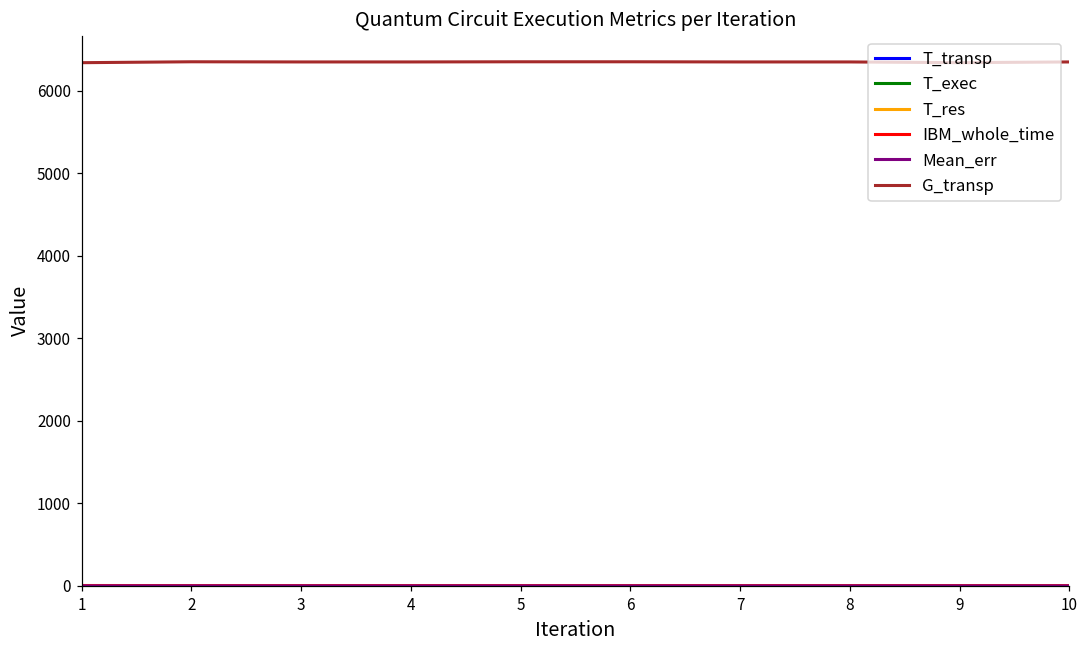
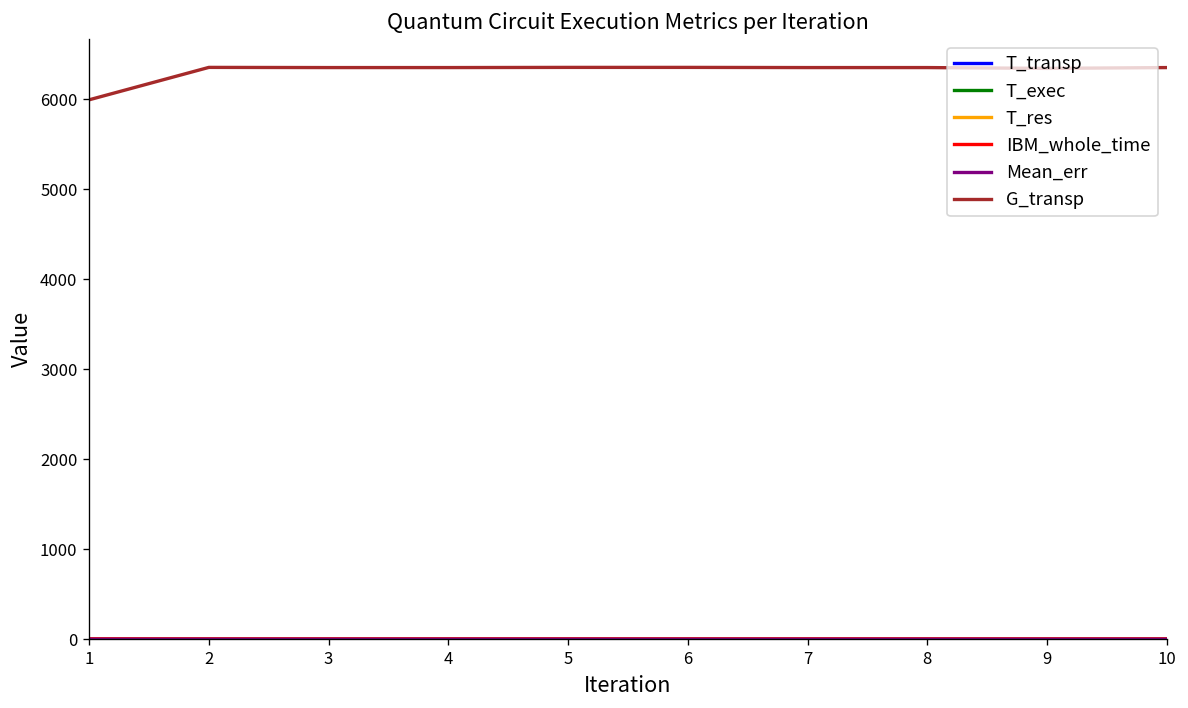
G_transp, 1: 6300 -> 6000
